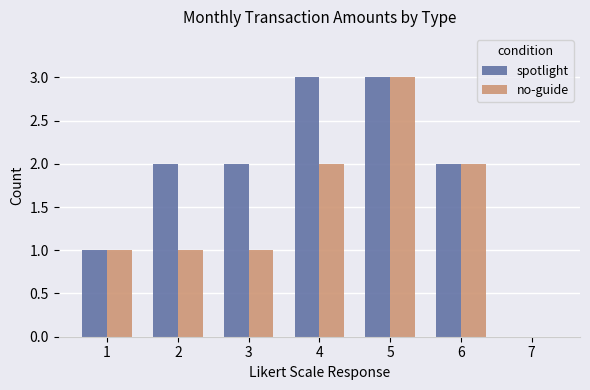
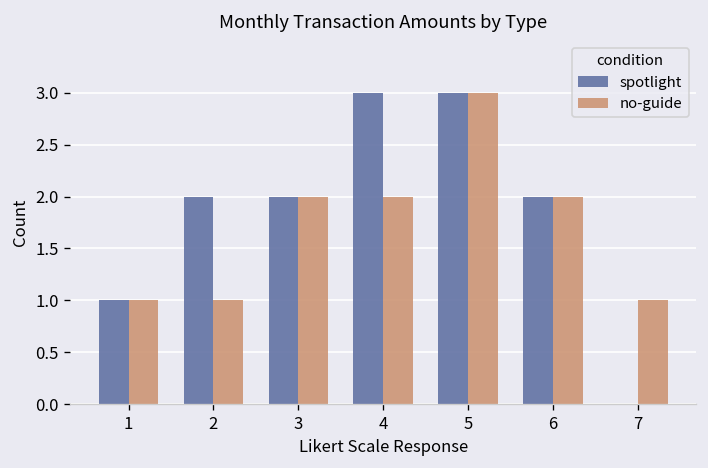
no-guide, 3: 1 -> 2
no-guide, 7: 0 -> 1
